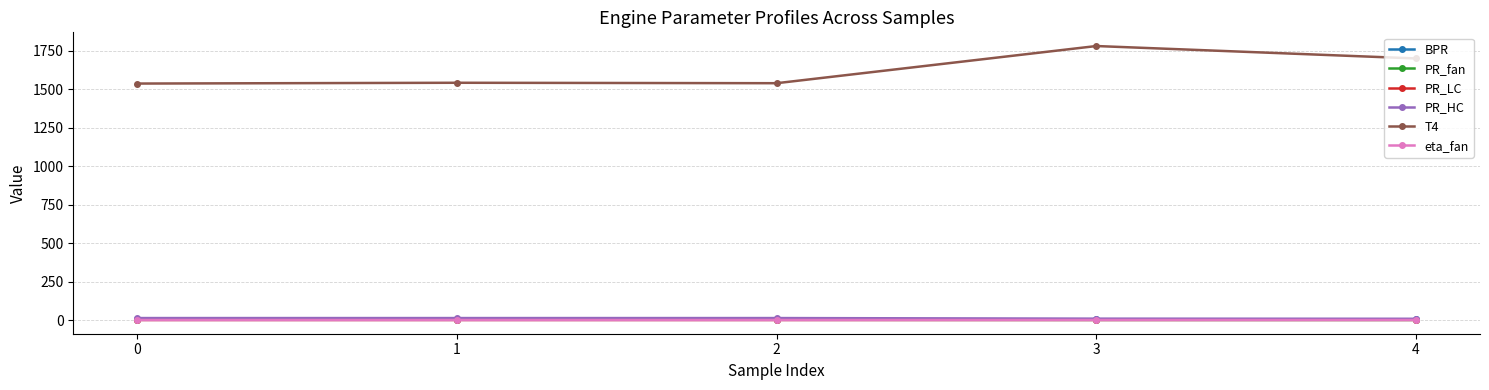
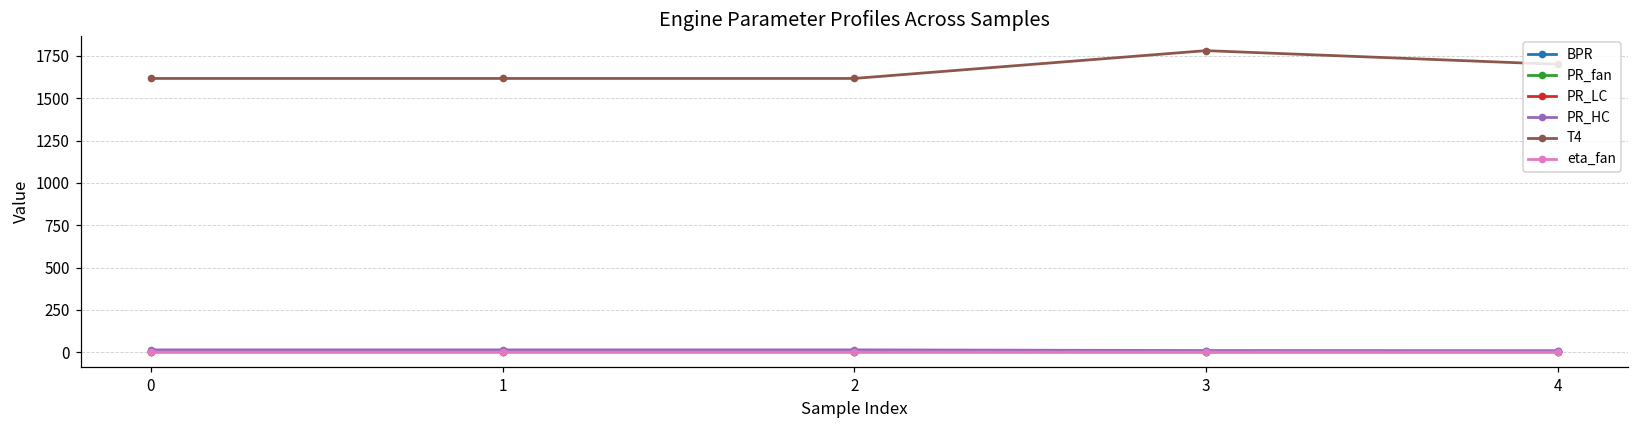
T4, 0: 1540 -> 1620
T4, 1: 1540 -> 1620
T4, 2: 1540 -> 1620
